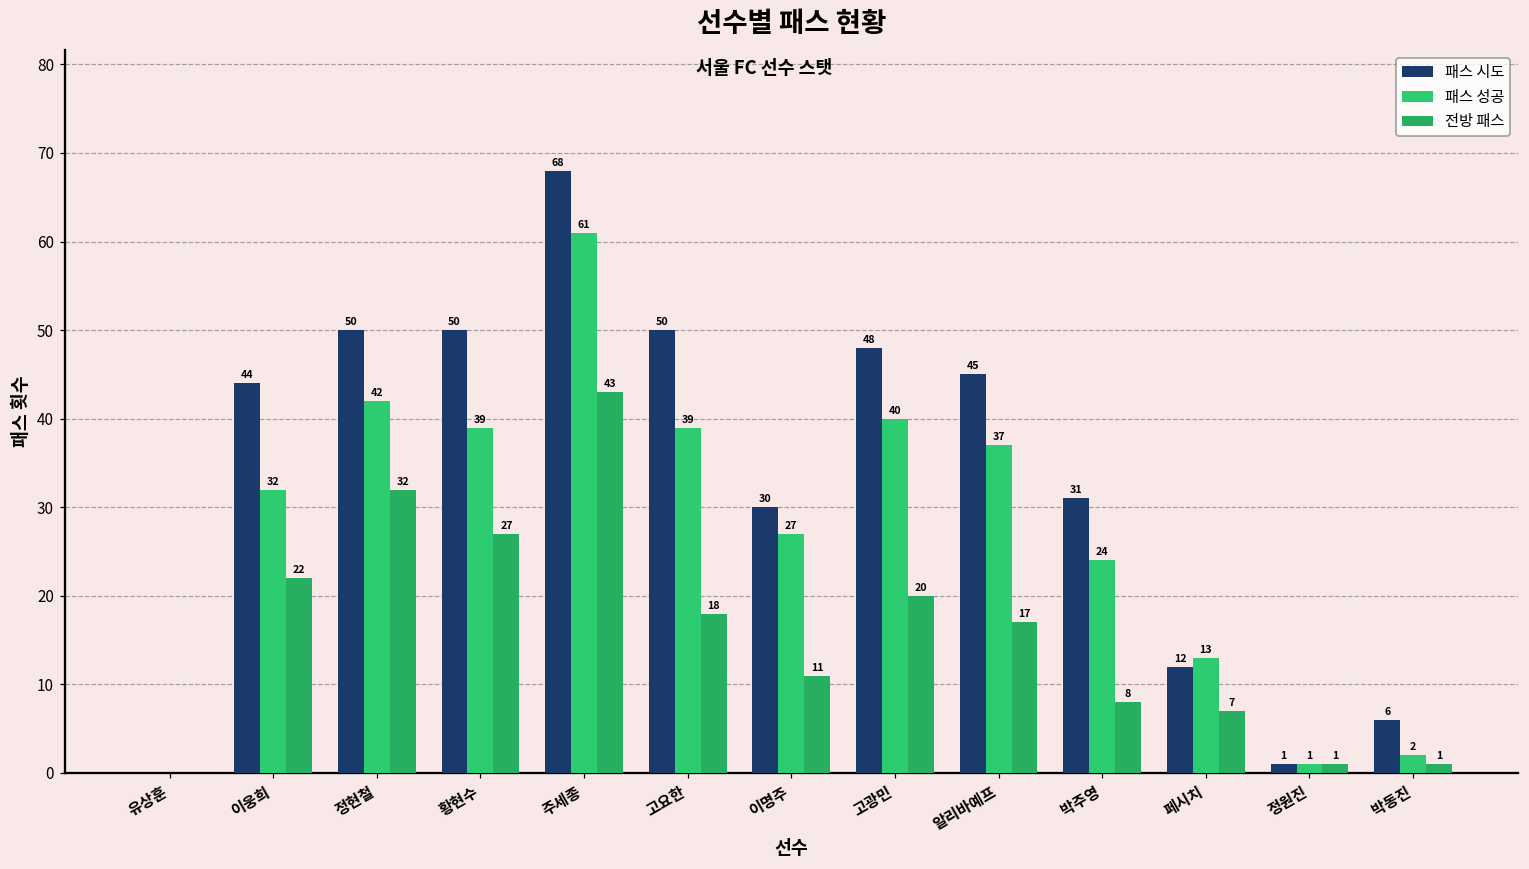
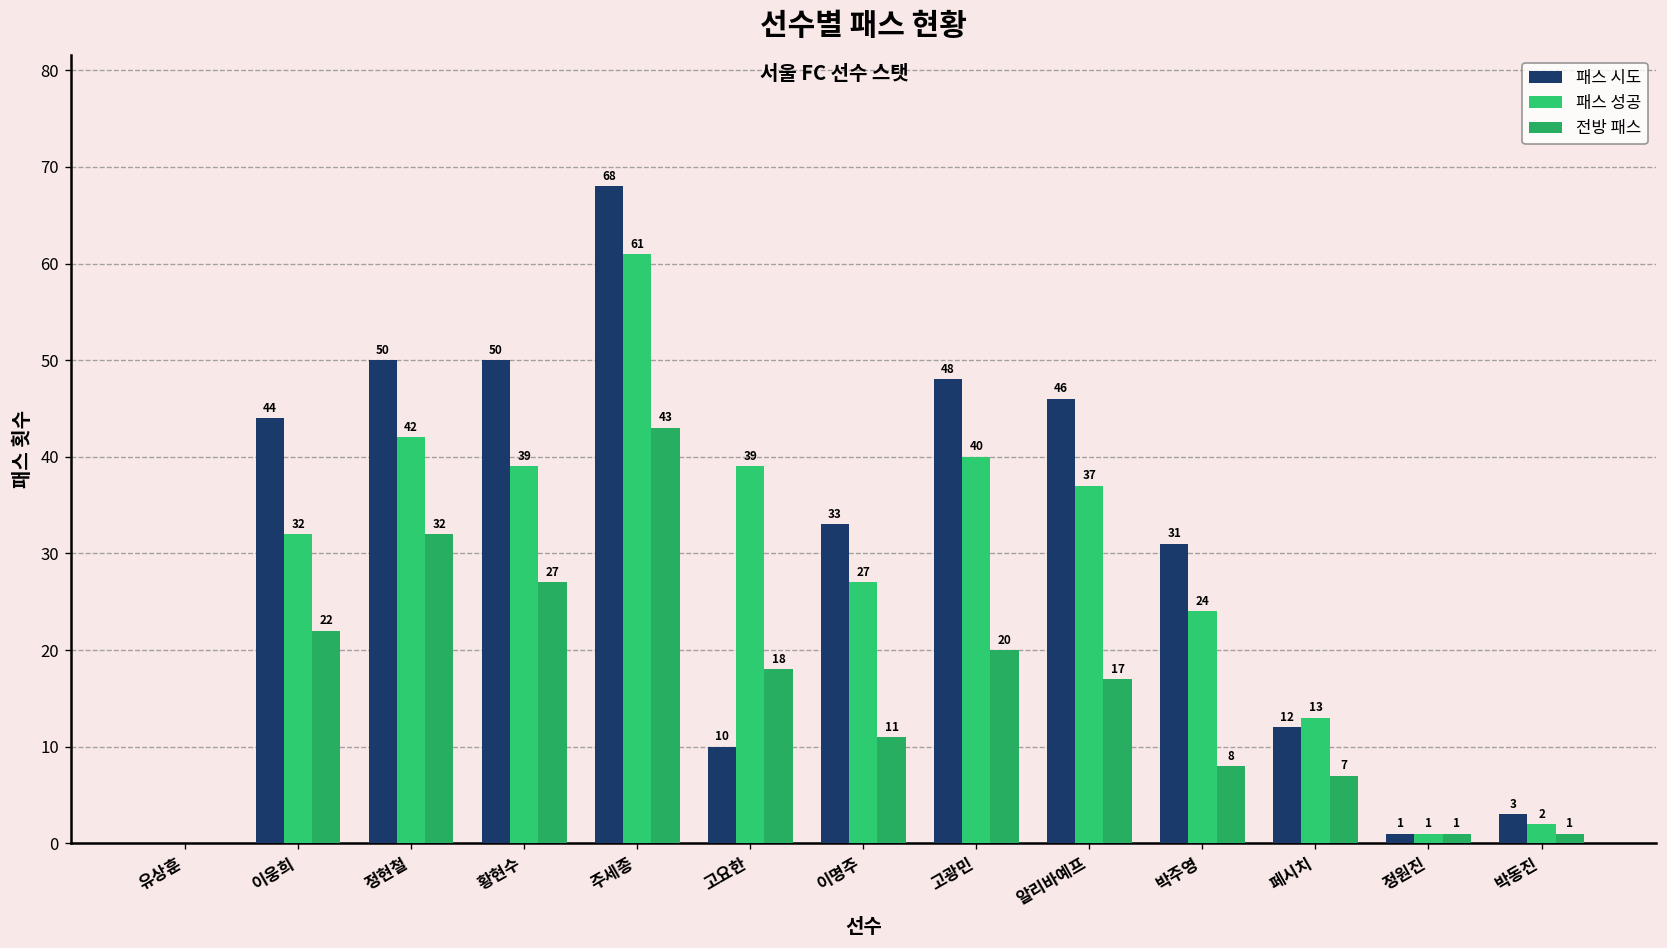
패스 시도, 고요한: 50 -> 10
패스 시도, 이명주: 30 -> 33
패스 시도, 알리바예프: 45 -> 46
패스 시도, 박동진: 6 -> 3
